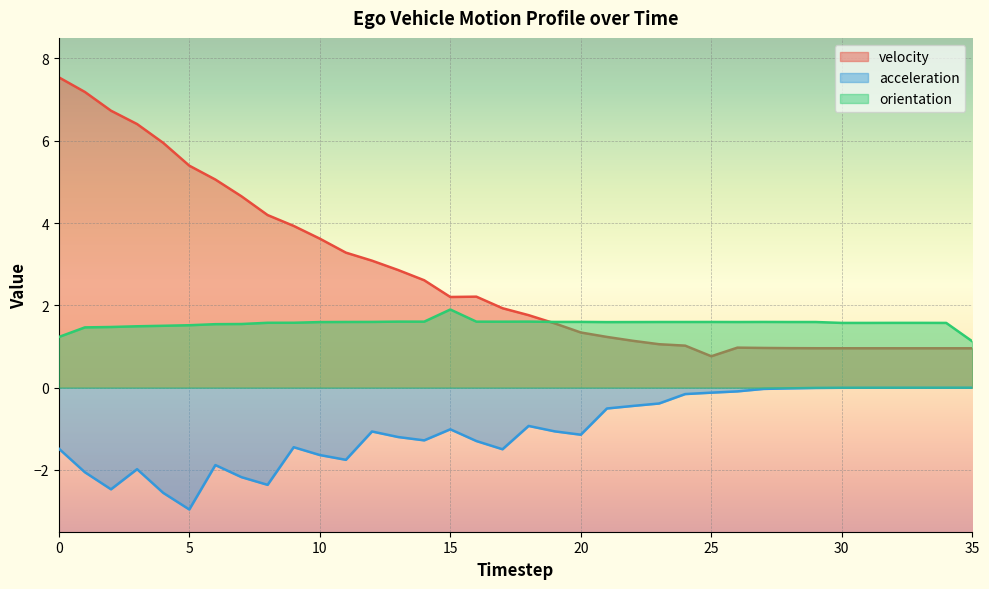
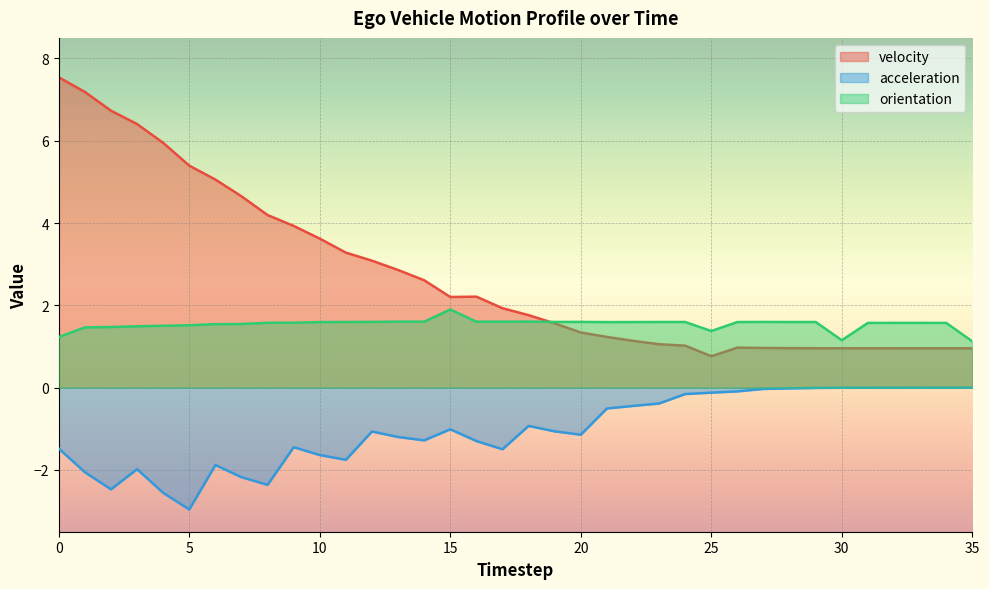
orientation, 25: 1.6 -> 1.4
orientation, 30: 1.6 -> 1.2
